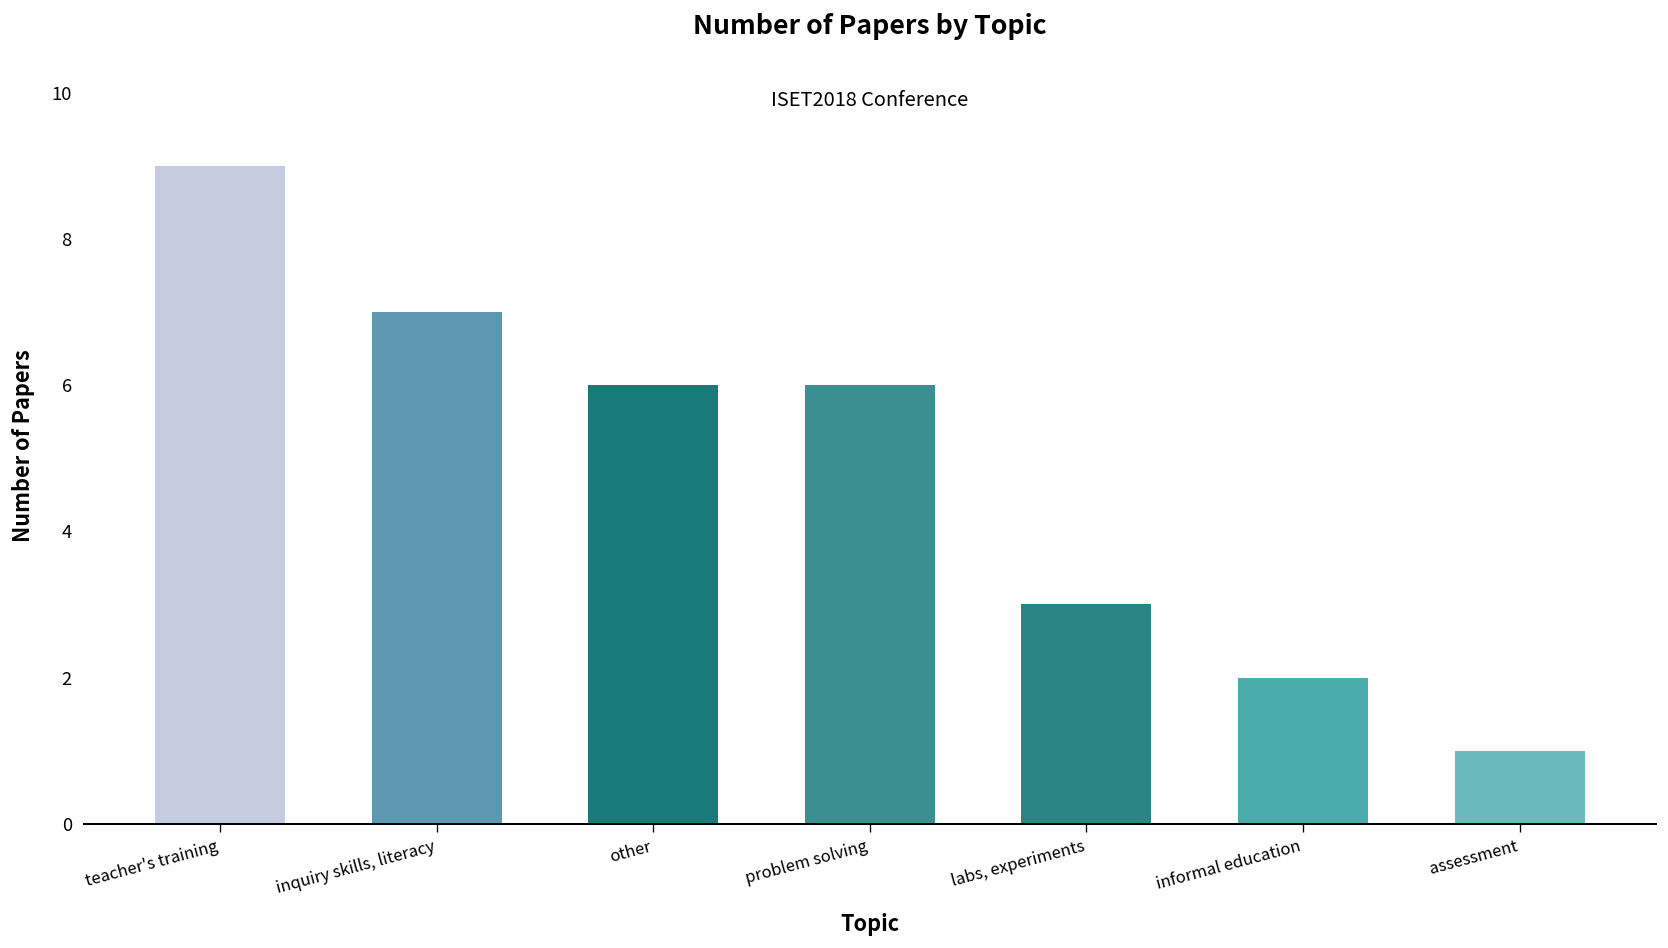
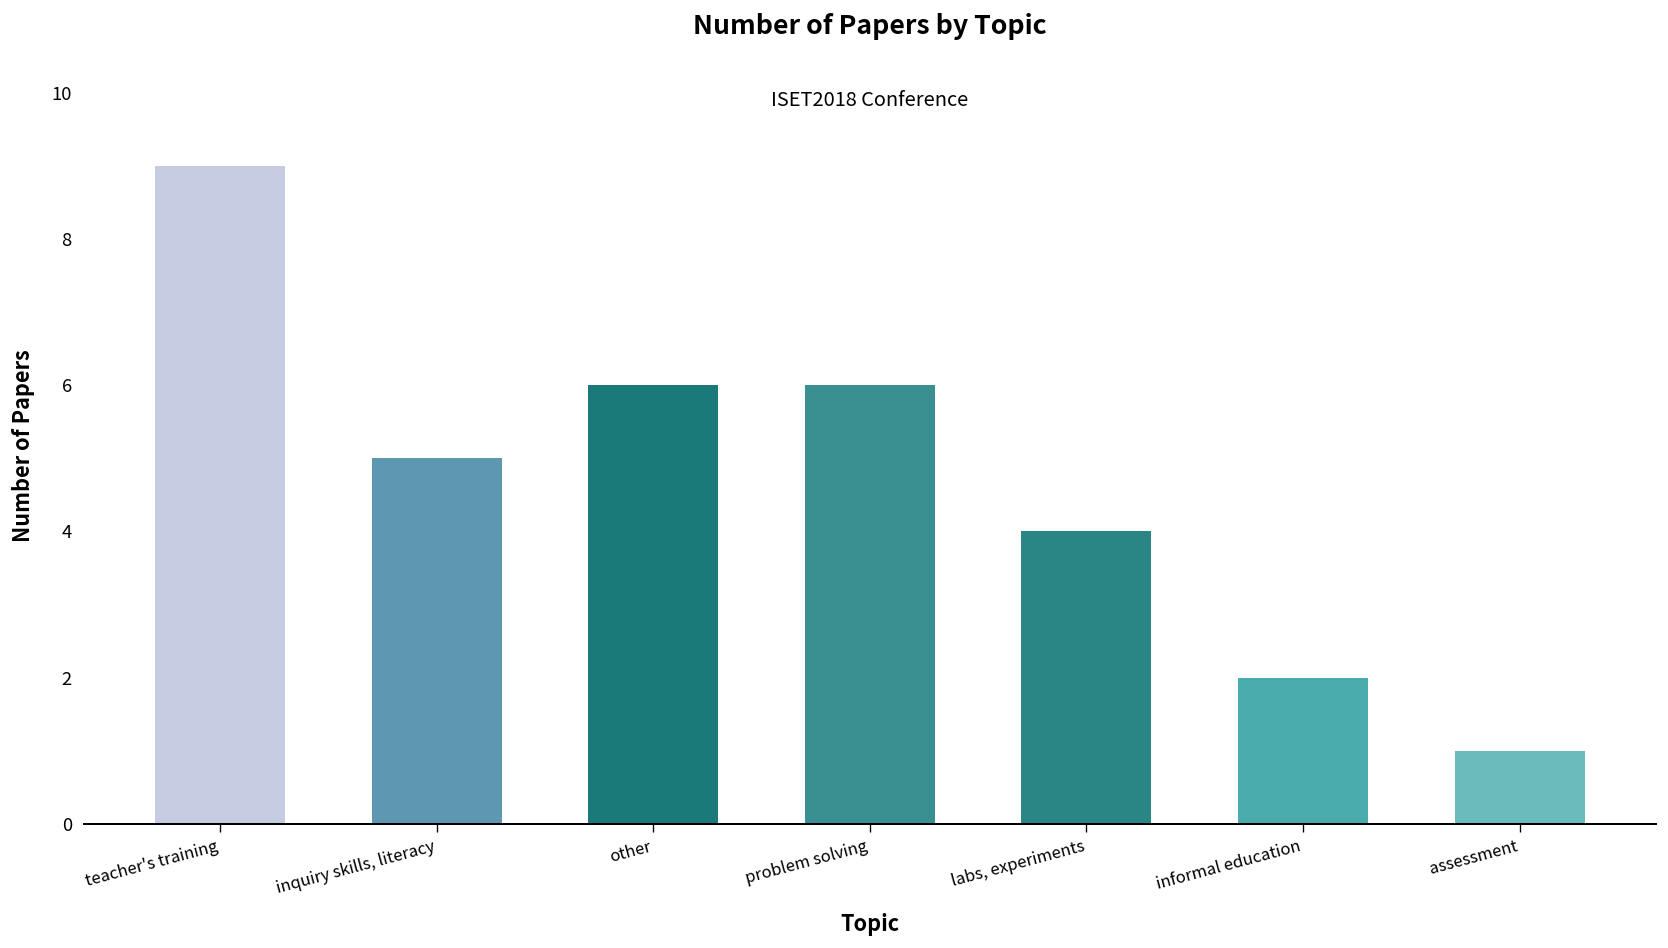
inquiry skills, literacy: 7 -> 5
labs, experiments: 3 -> 4
